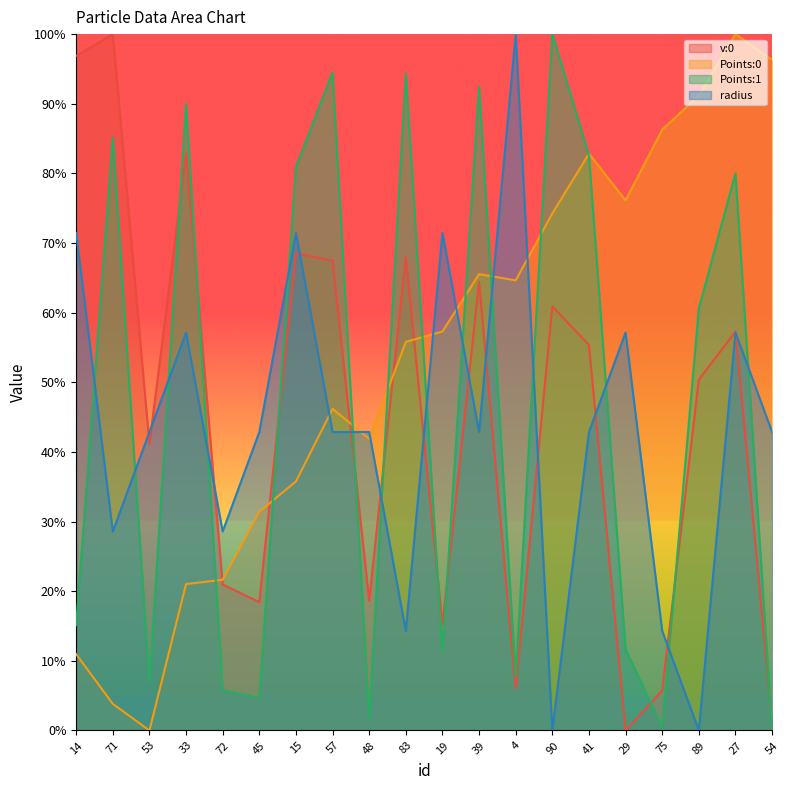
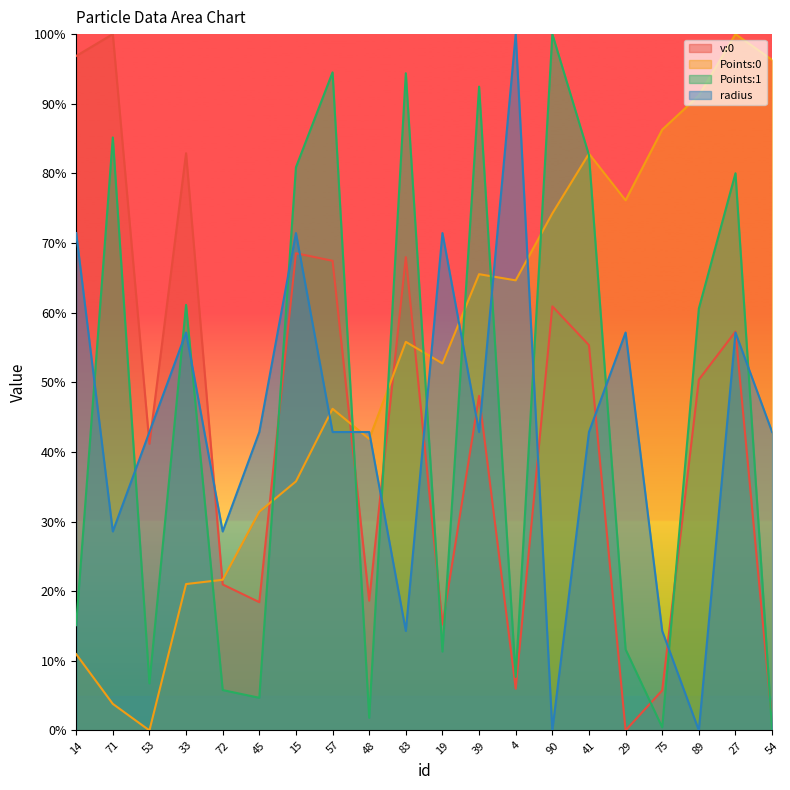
Points:1, 33: 90% -> 61%
Points:0, 19: 57% -> 53%
v:0, 39: 64% -> 48%
